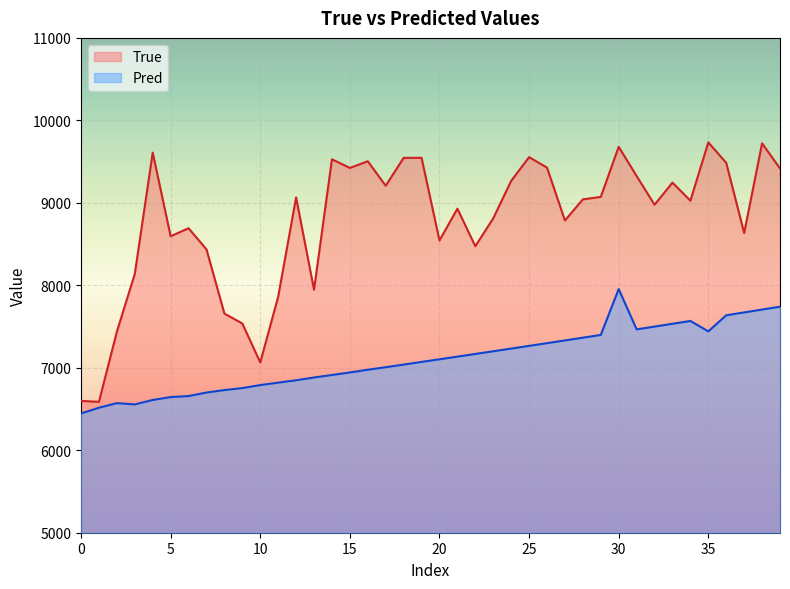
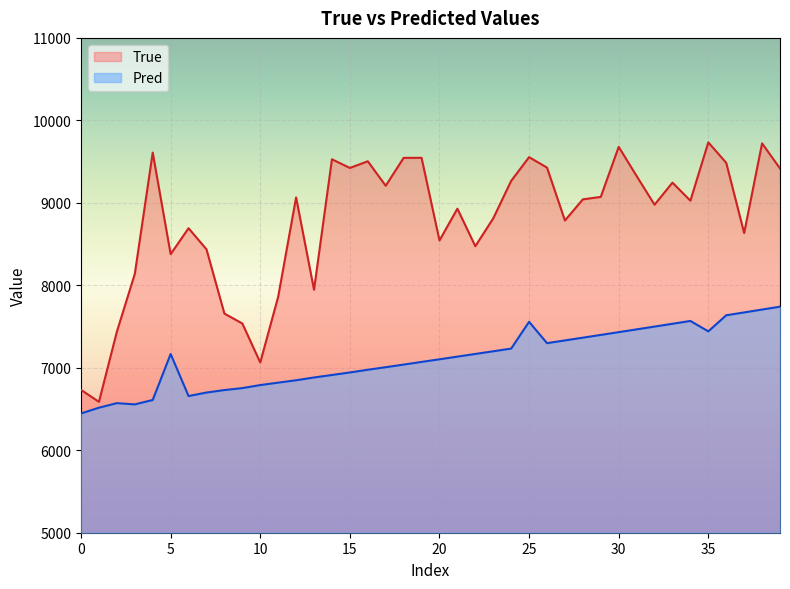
True, 0: 6600 -> 6700
True, 5: 8600 -> 8400
Pred, 5: 6600 -> 7200
Pred, 25: 7300 -> 7600
Pred, 30: 8000 -> 7400
